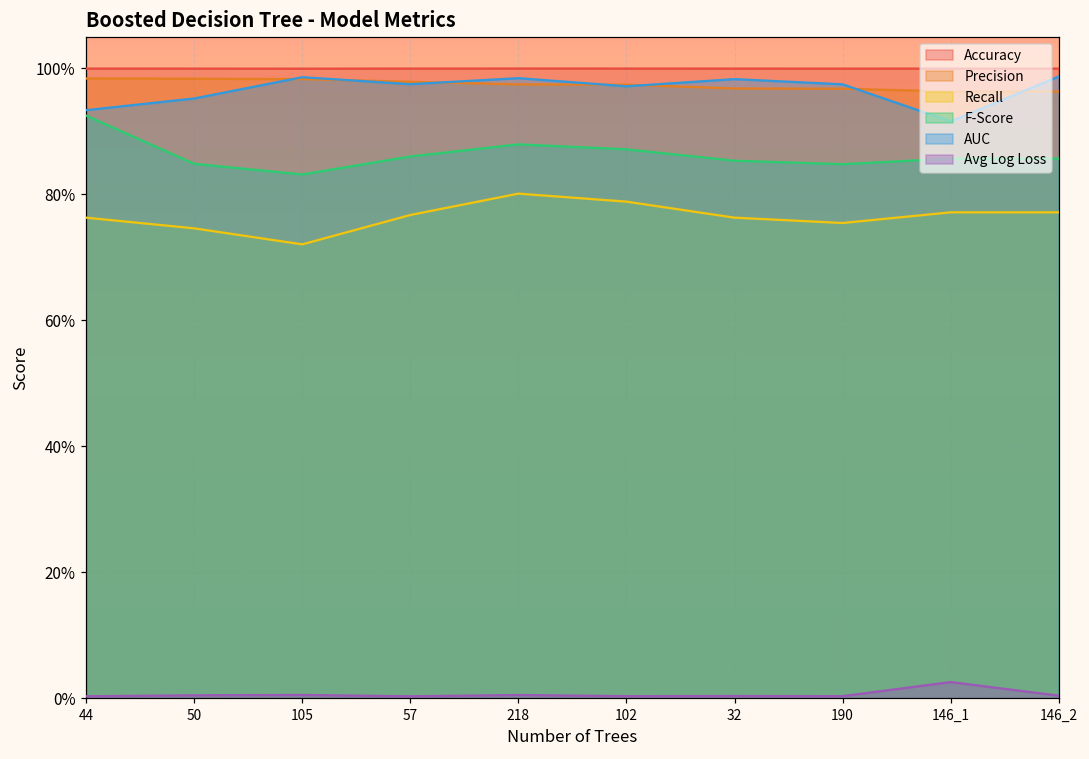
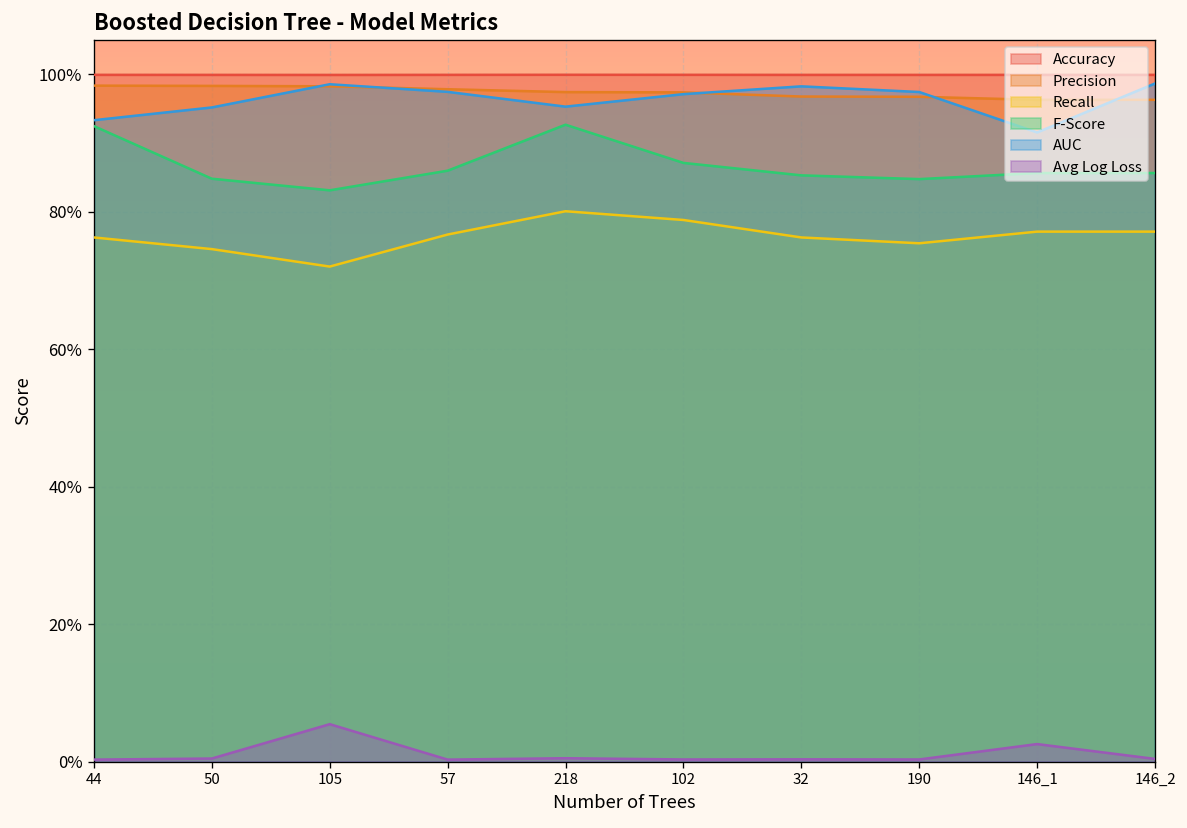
Avg Log Loss, 105: 1% -> 5%
F-Score, 218: 88% -> 93%
AUC, 218: 98% -> 95%
